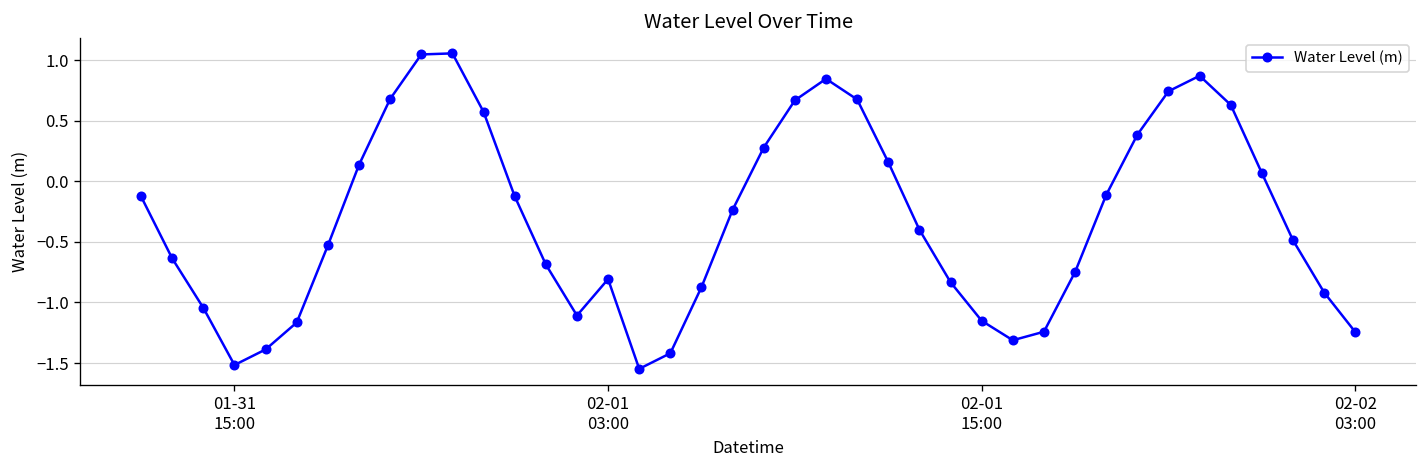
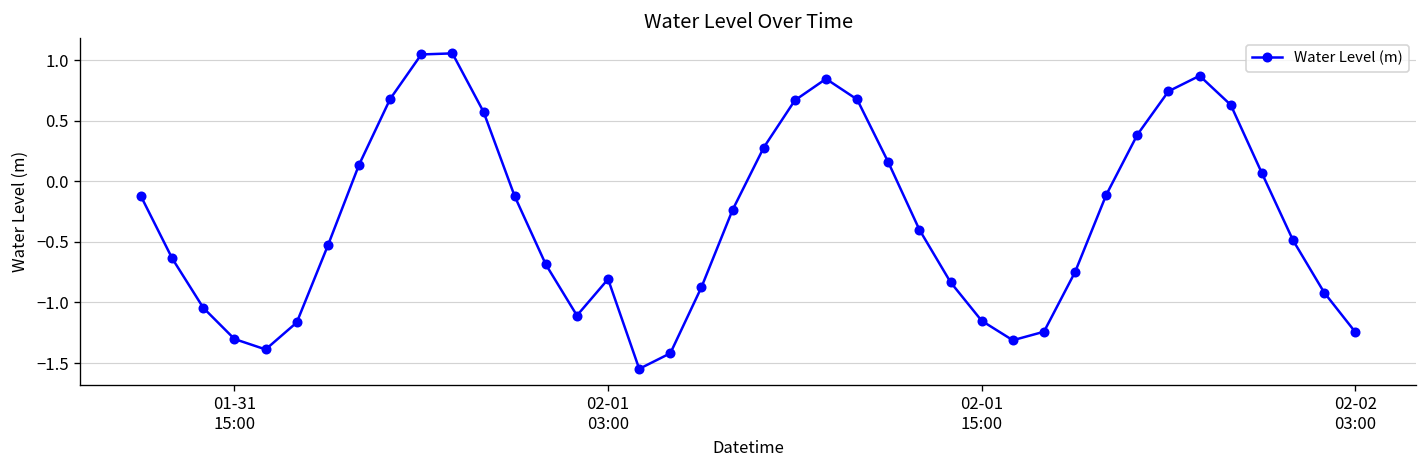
01-31 15:00: -1.52 -> -1.30
